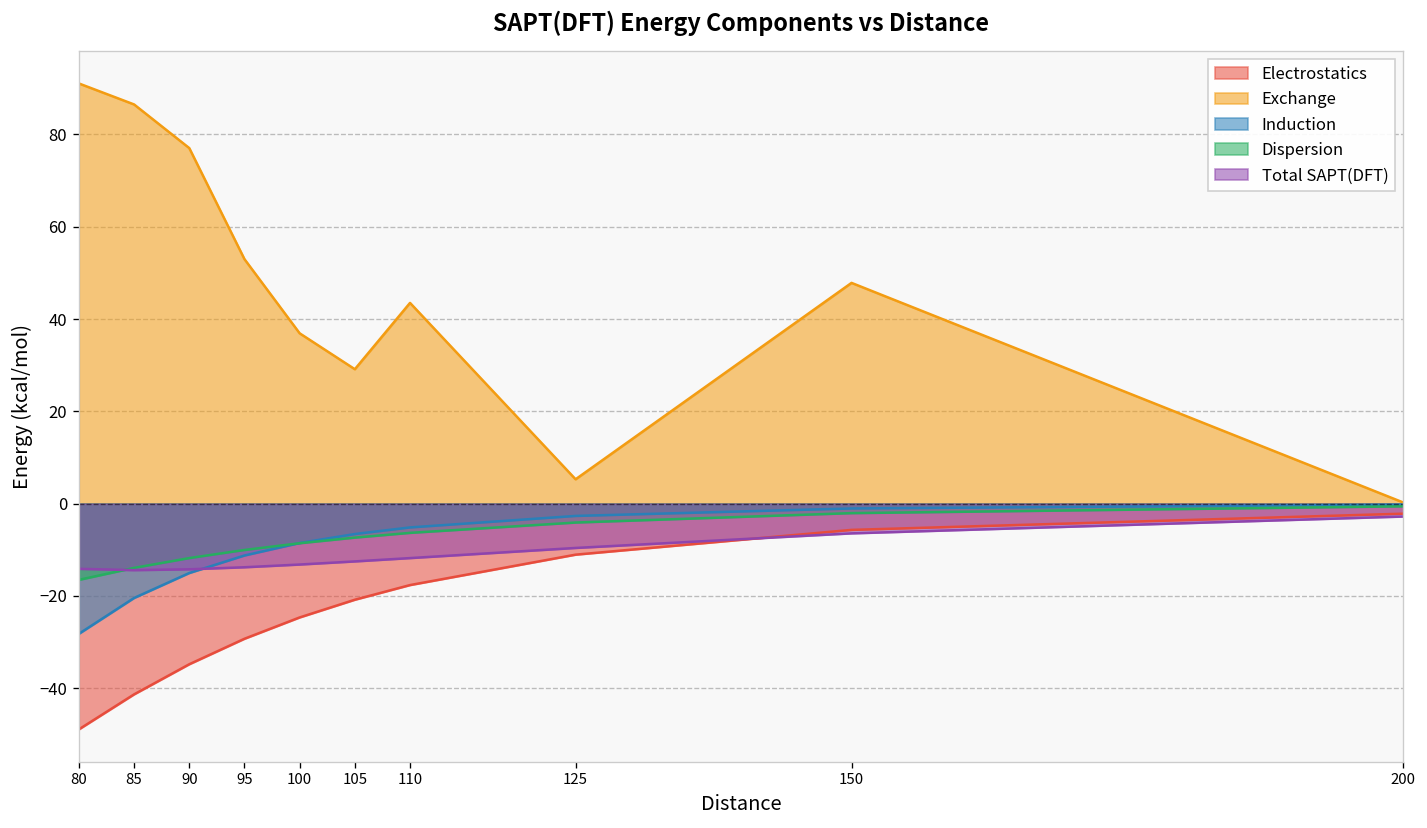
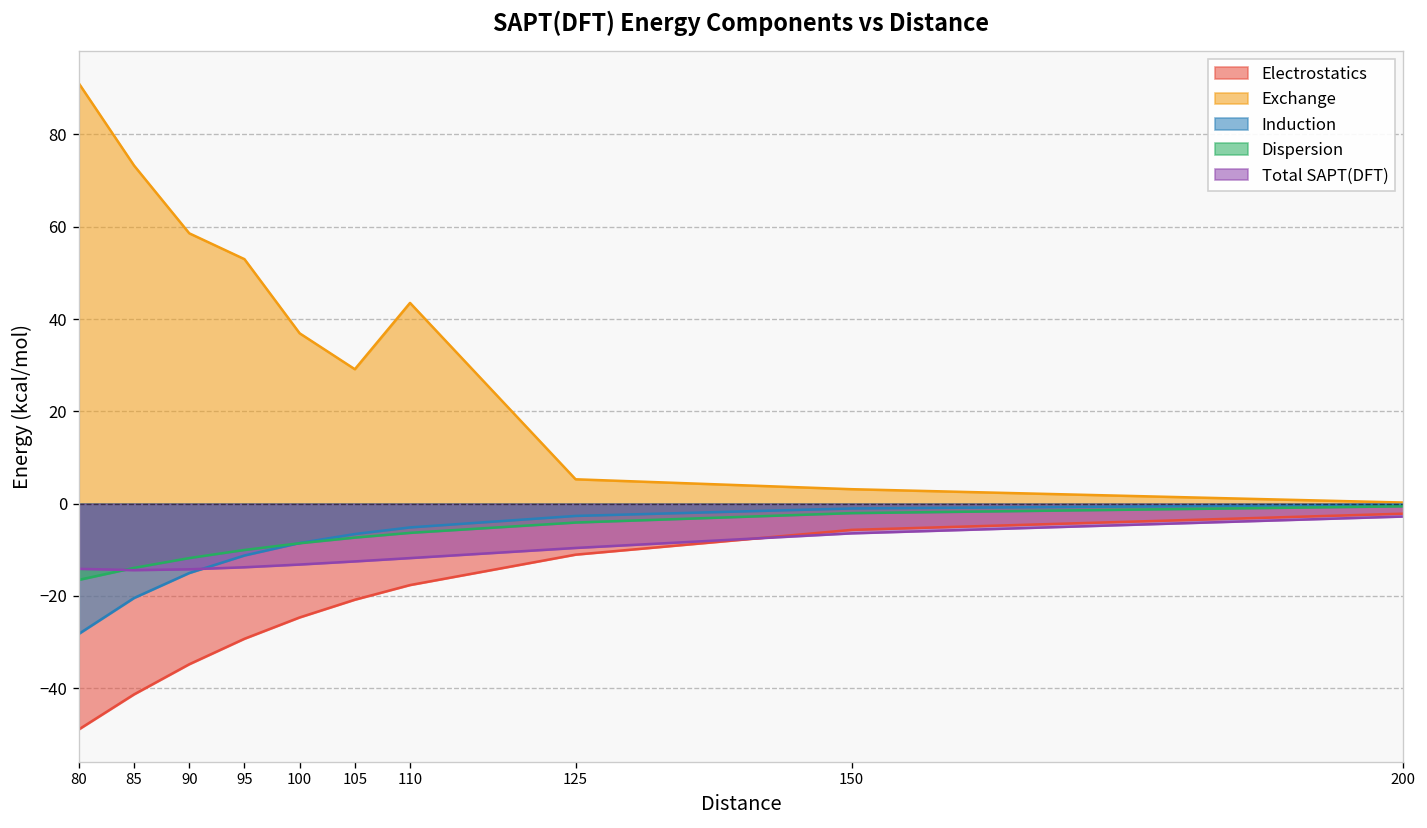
Exchange, 85: 86 -> 73
Exchange, 90: 77 -> 59
Exchange, 150: 48 -> 3
